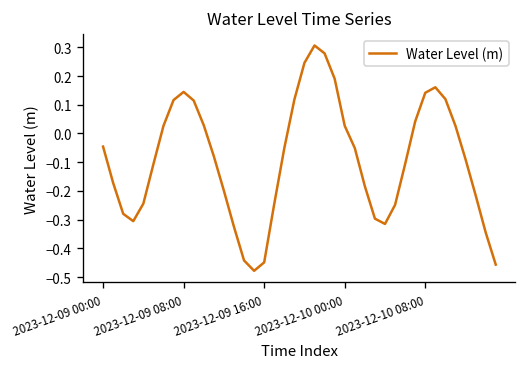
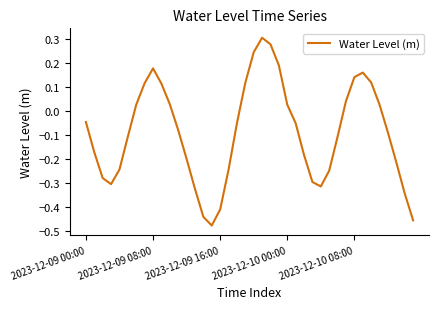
2023-12-09 08:00: 0.14 -> 0.18
2023-12-09 16:00: -0.45 -> -0.41
